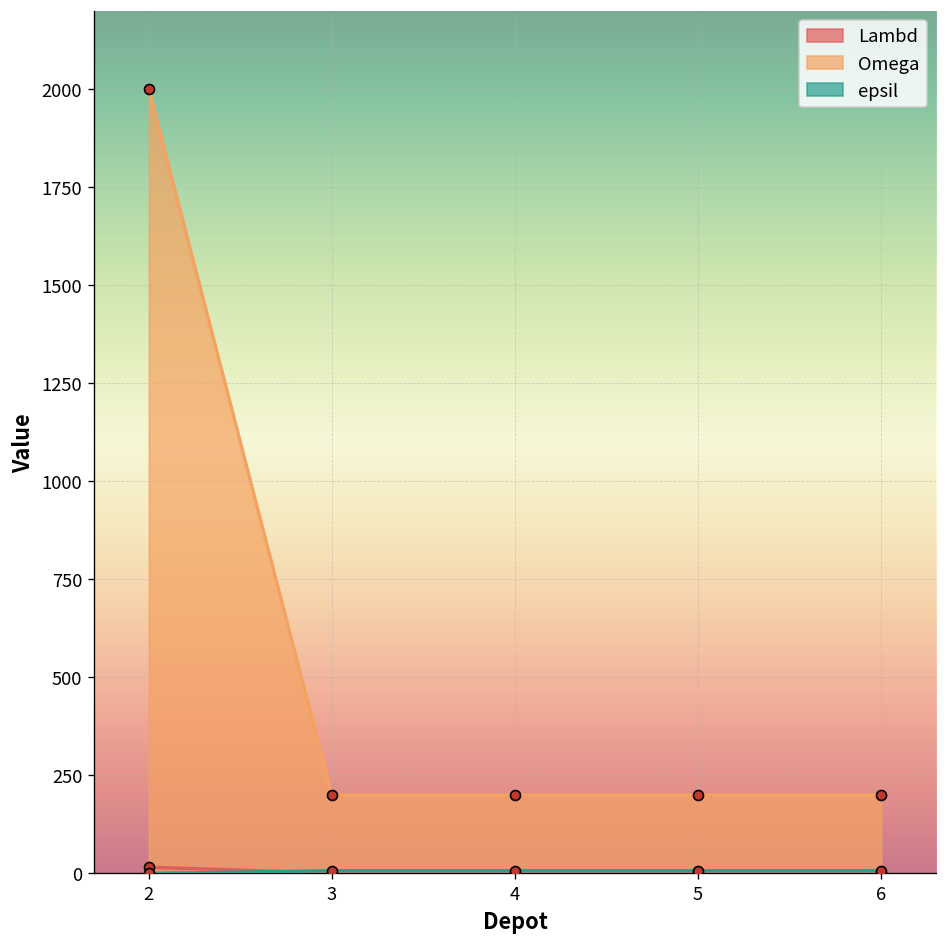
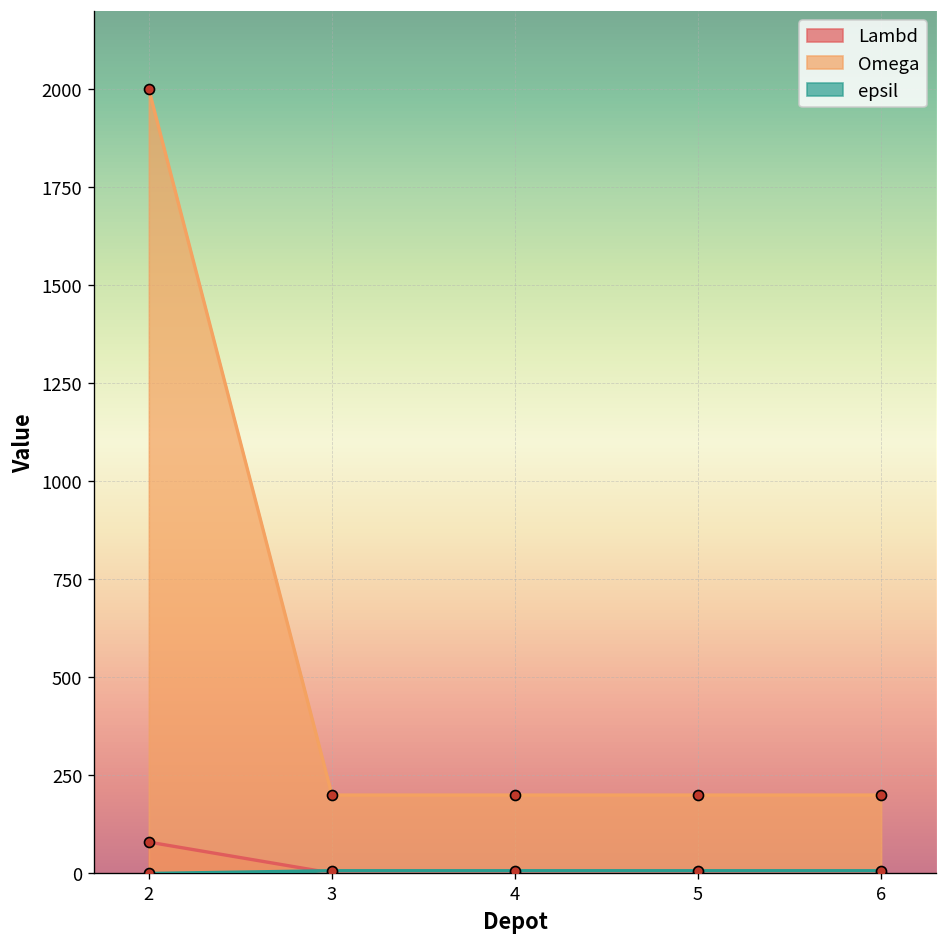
Lambd, 2: 20 -> 80
